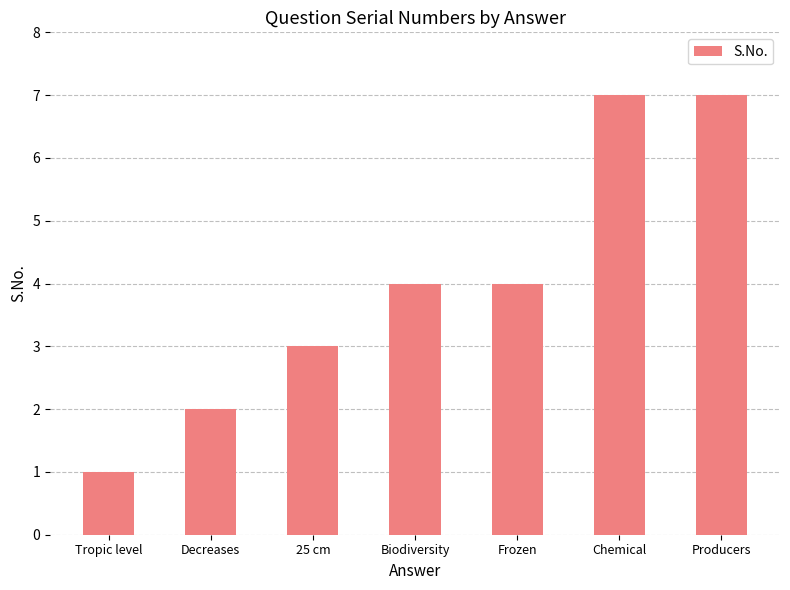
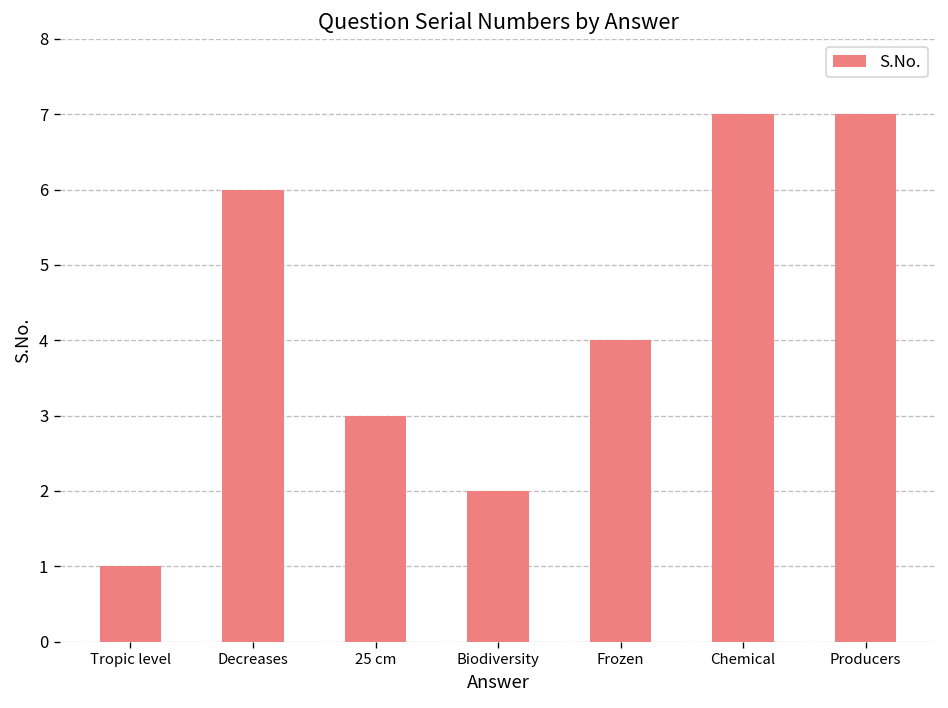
Decreases: 2 -> 6
Biodiversity: 4 -> 2
